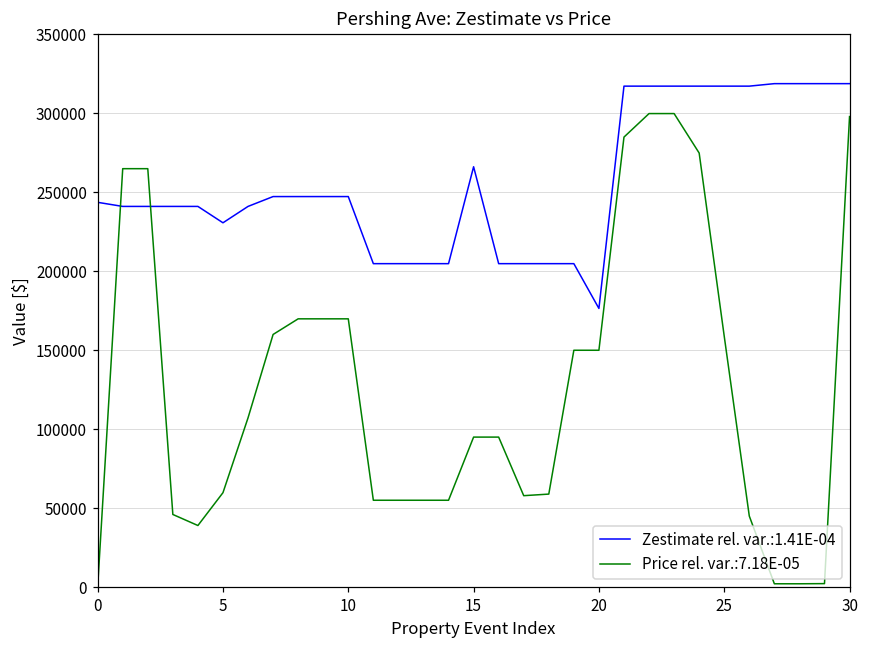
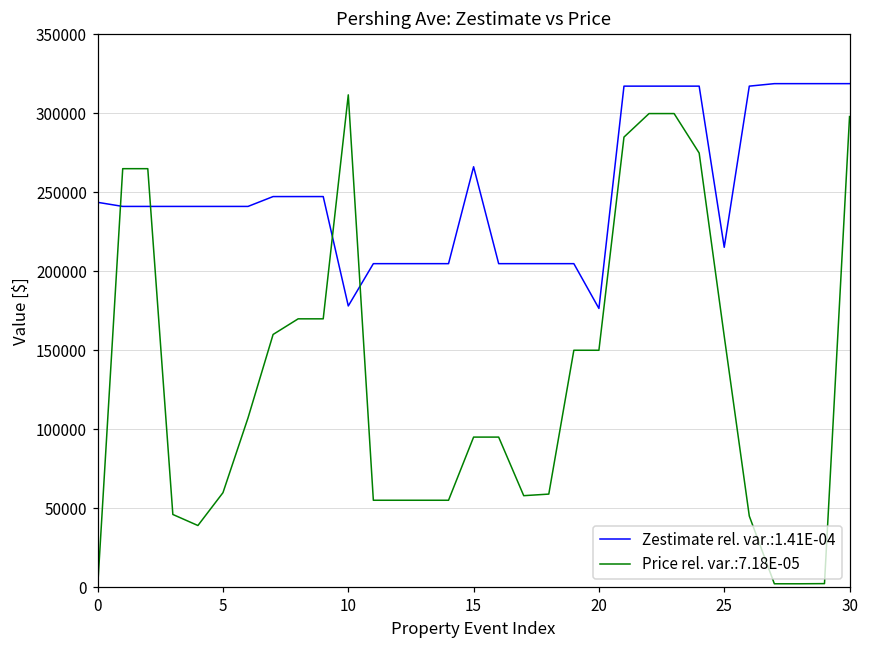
Zestimate rel. var.:1.41E-04, 5: 231000 -> 241000
Zestimate rel. var.:1.41E-04, 10: 247000 -> 178000
Price rel. var.:7.18E-05, 10: 170000 -> 312000
Zestimate rel. var.:1.41E-04, 25: 317000 -> 215000
